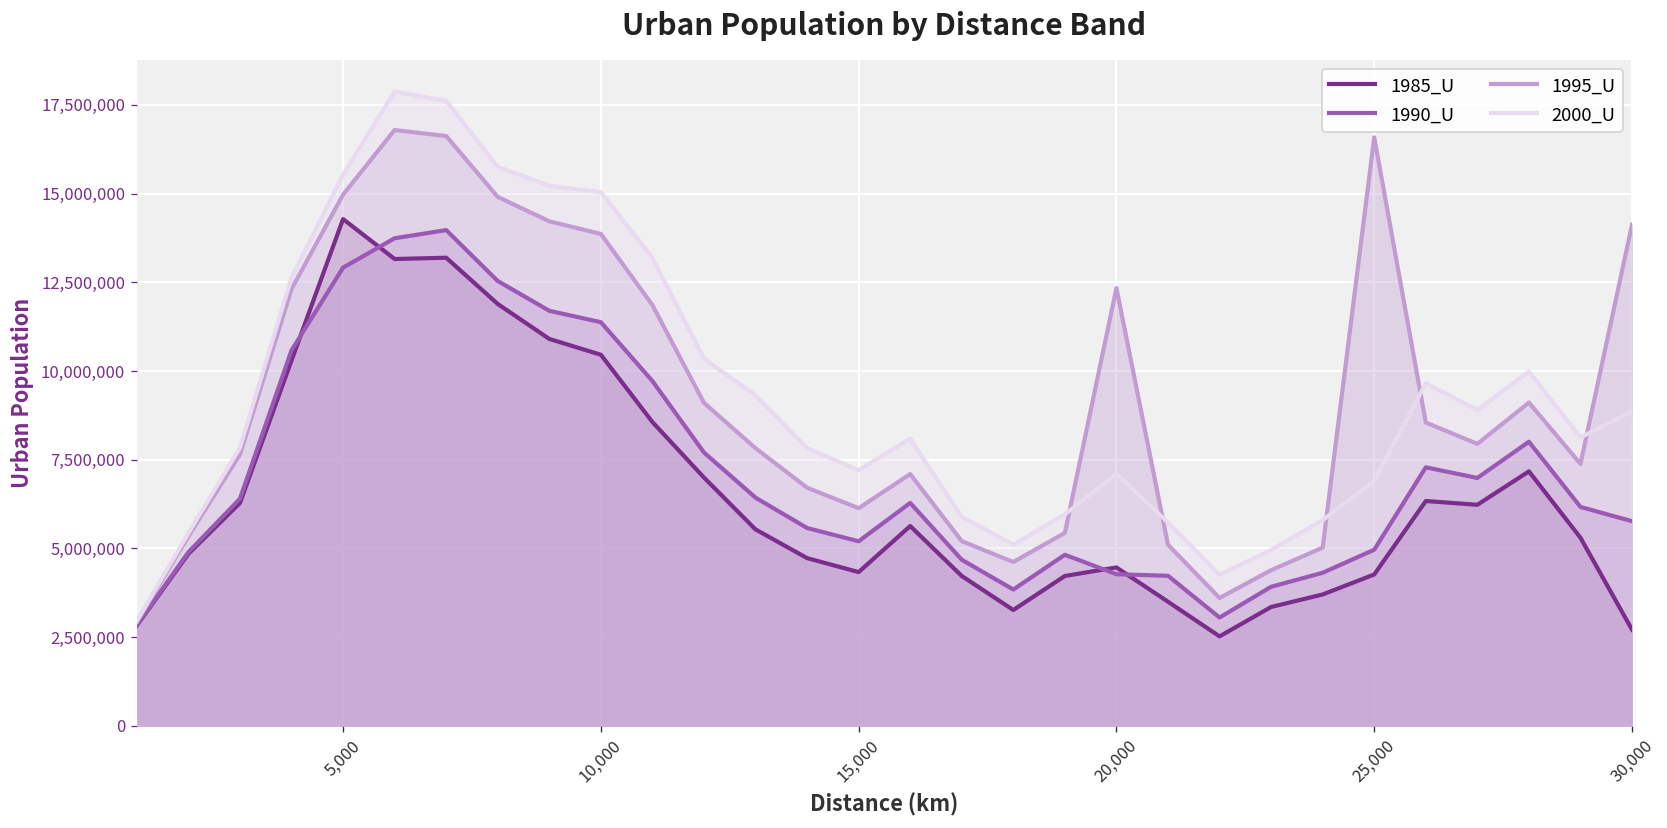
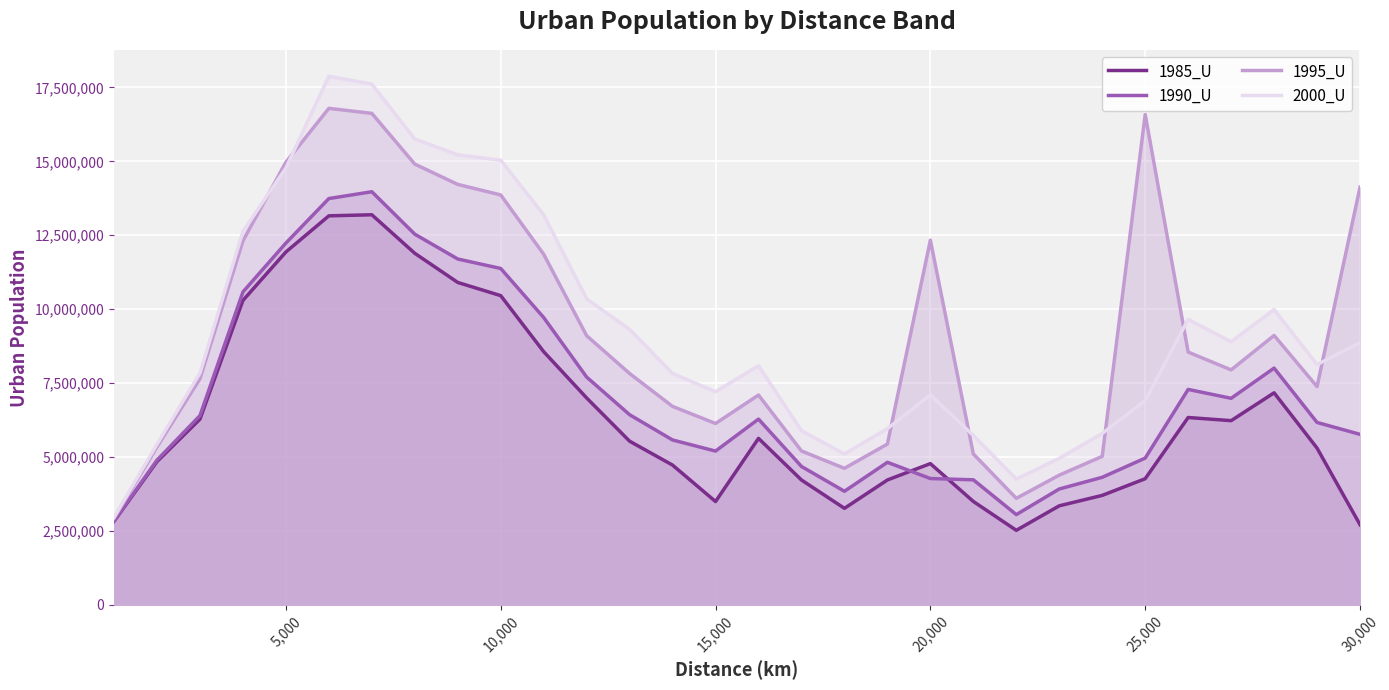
1985_U, 5,000: 14,300,000 -> 11,900,000
1990_U, 5,000: 12,900,000 -> 12,200,000
2000_U, 5,000: 15,500,000 -> 14,800,000
1985_U, 15,000: 4,300,000 -> 3,500,000
1985_U, 20,000: 4,500,000 -> 4,800,000
